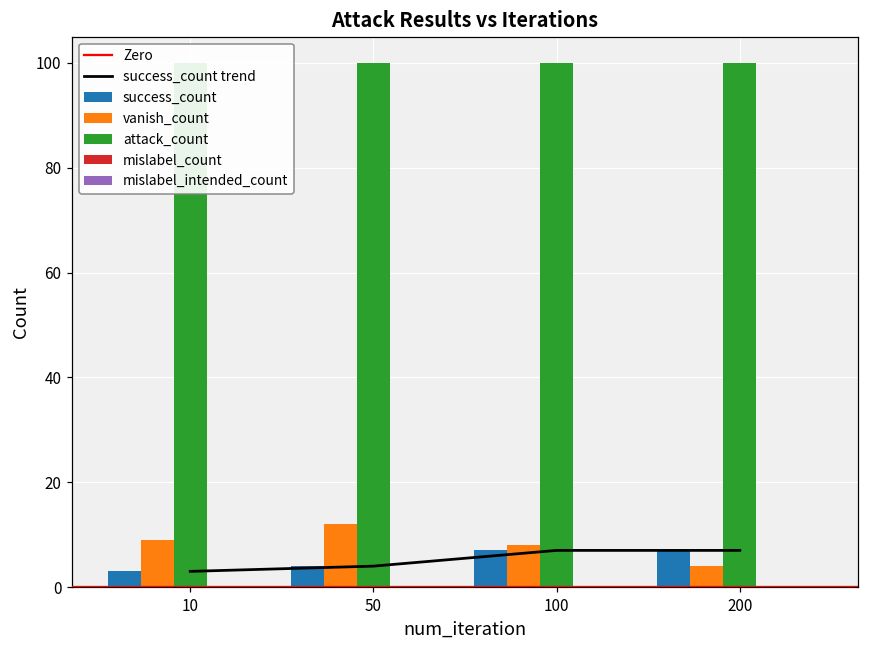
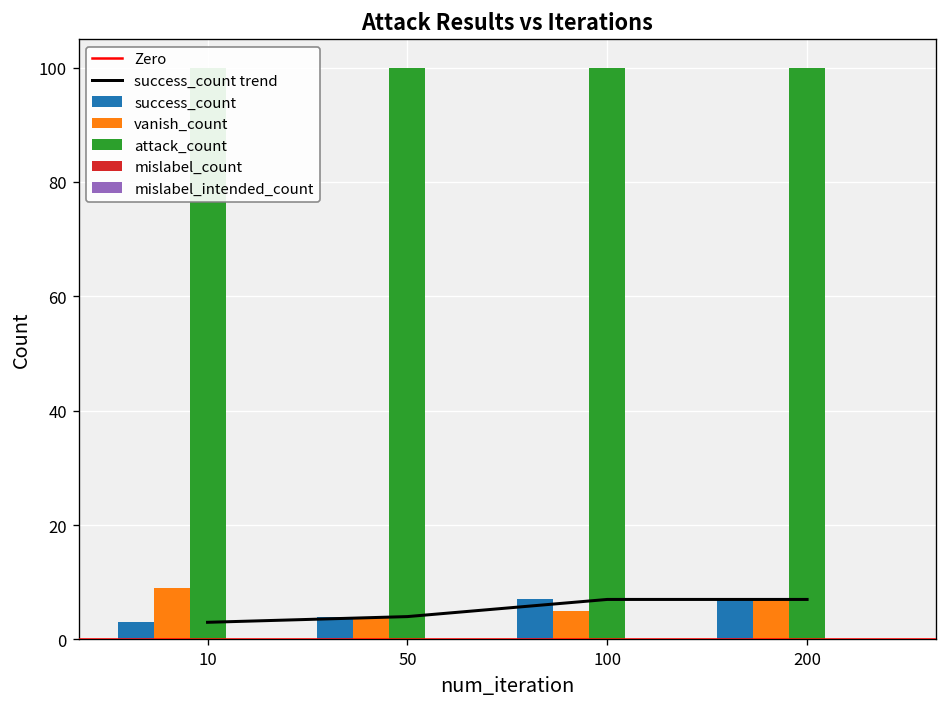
vanish_count, 50: 12 -> 4
vanish_count, 100: 8 -> 5
vanish_count, 200: 4 -> 7
